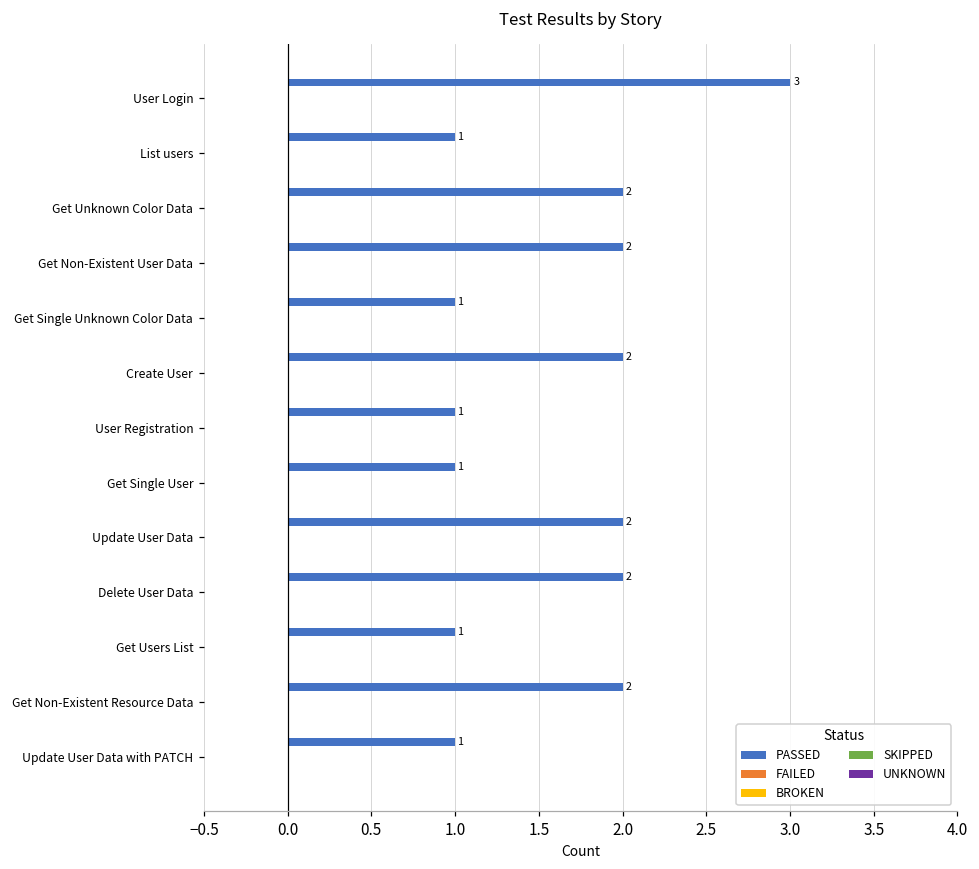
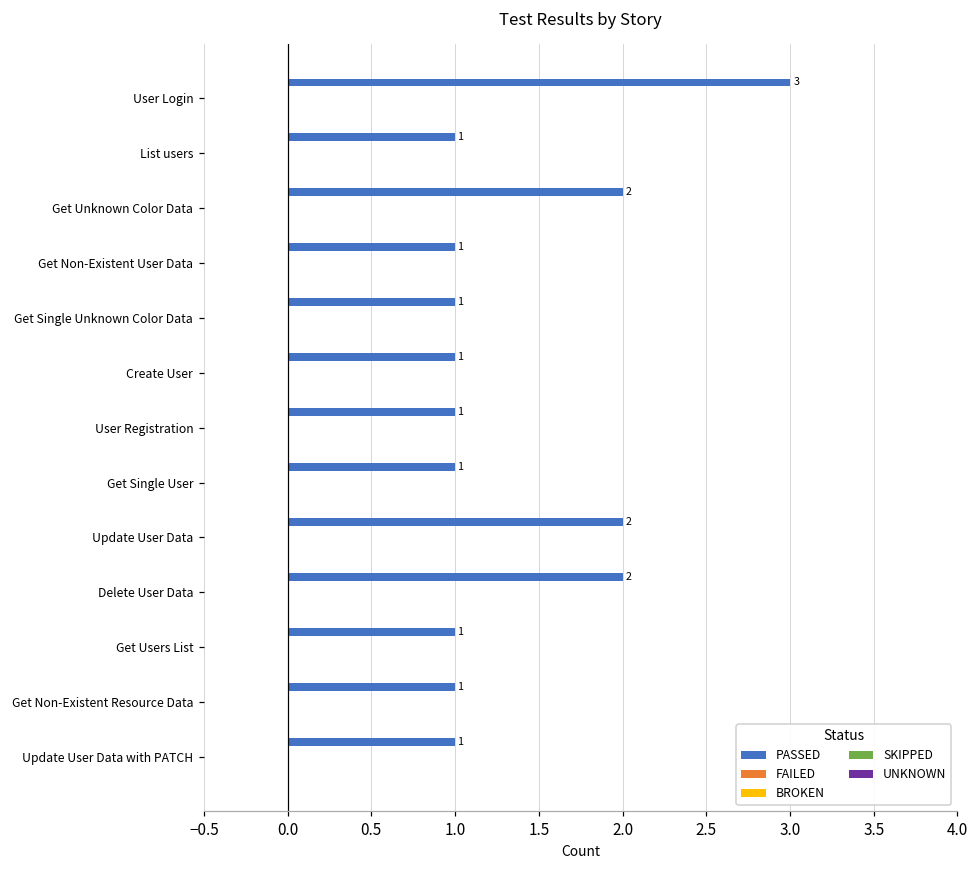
PASSED, Get Non-Existent User Data: 2 -> 1
PASSED, Create User: 2 -> 1
PASSED, Get Non-Existent Resource Data: 2 -> 1
